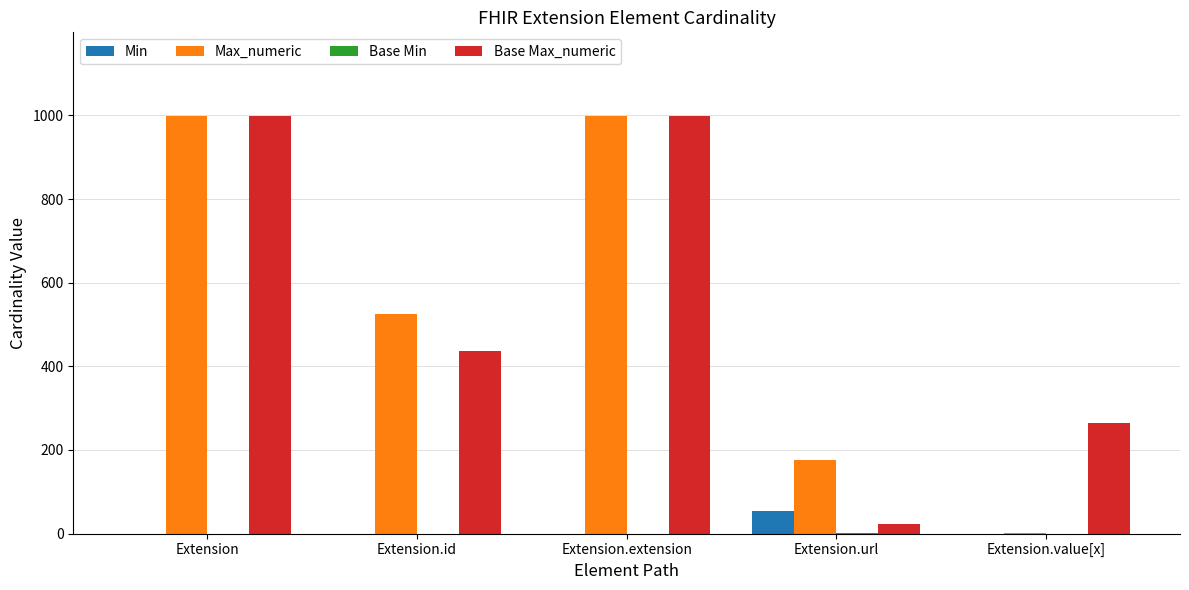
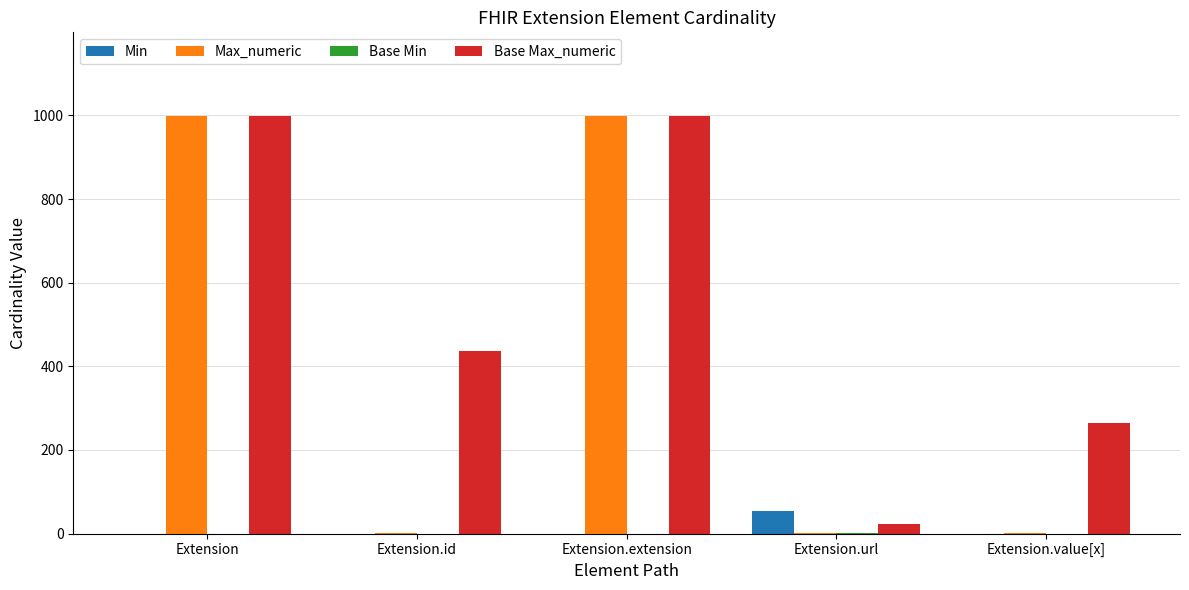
Max_numeric, Extension.id: 530 -> 0
Max_numeric, Extension.url: 180 -> 0
